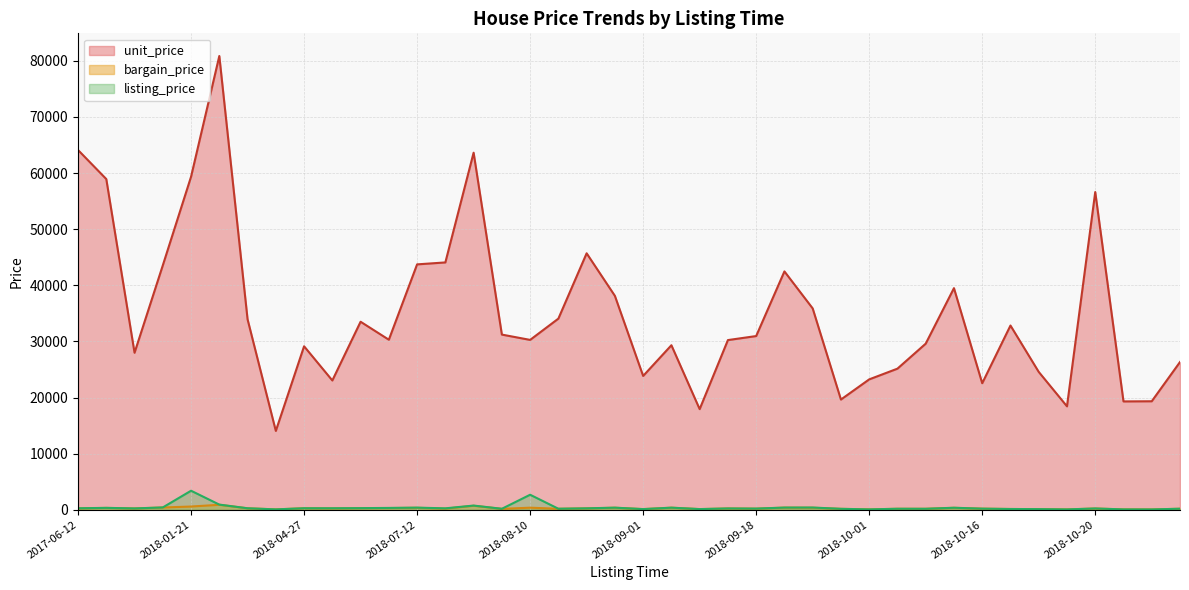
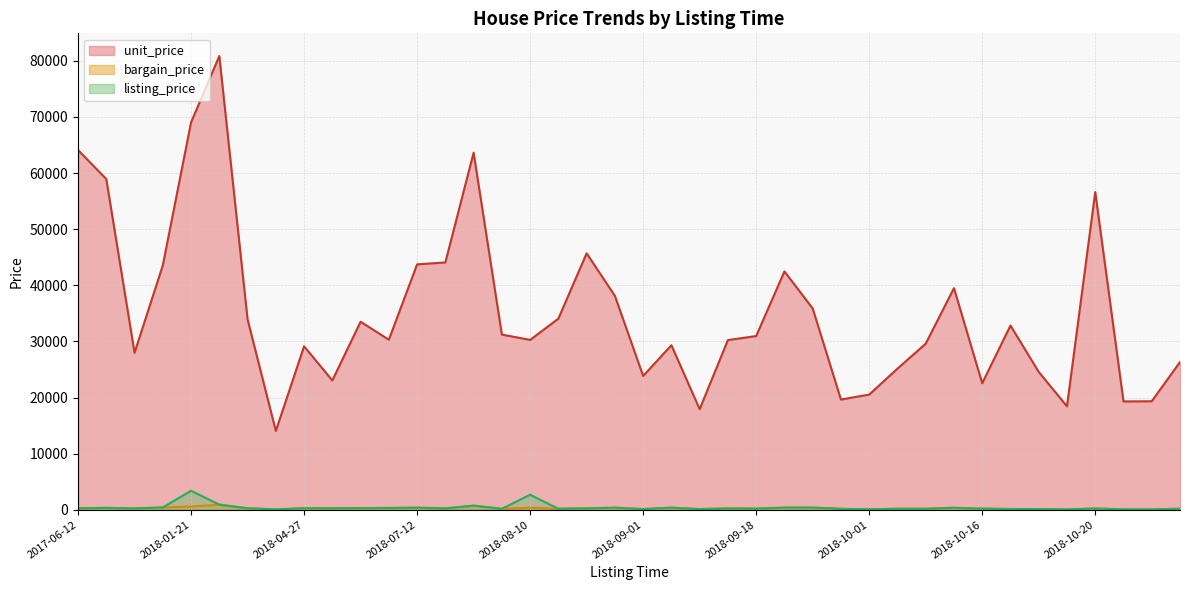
unit_price, 2018-01-21: 59000 -> 69000
unit_price, 2018-10-01: 23000 -> 21000
